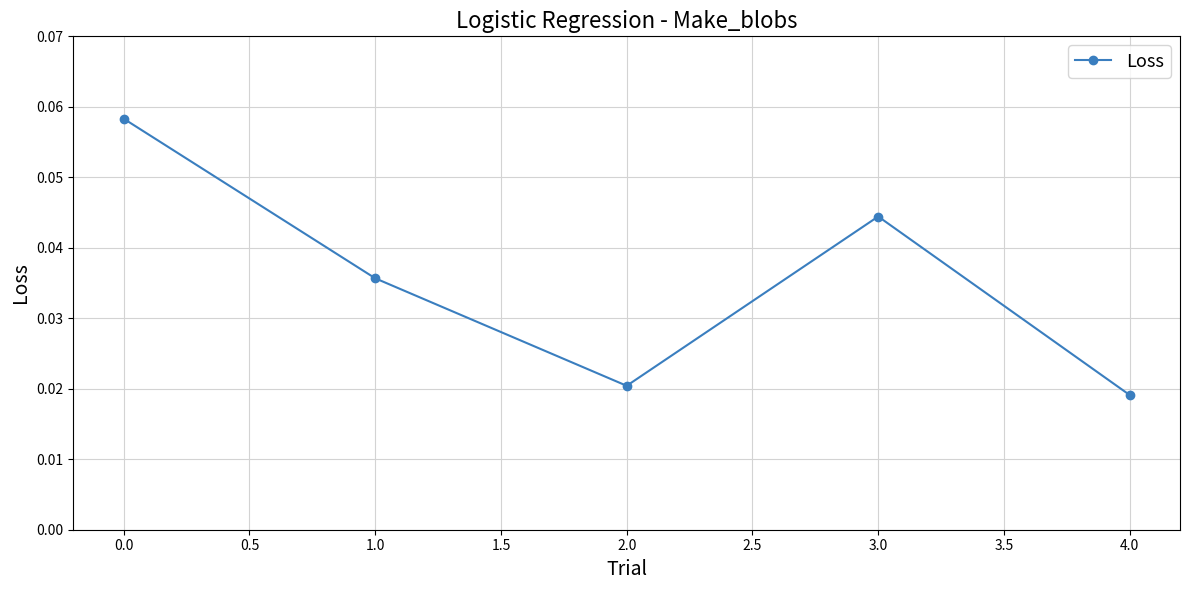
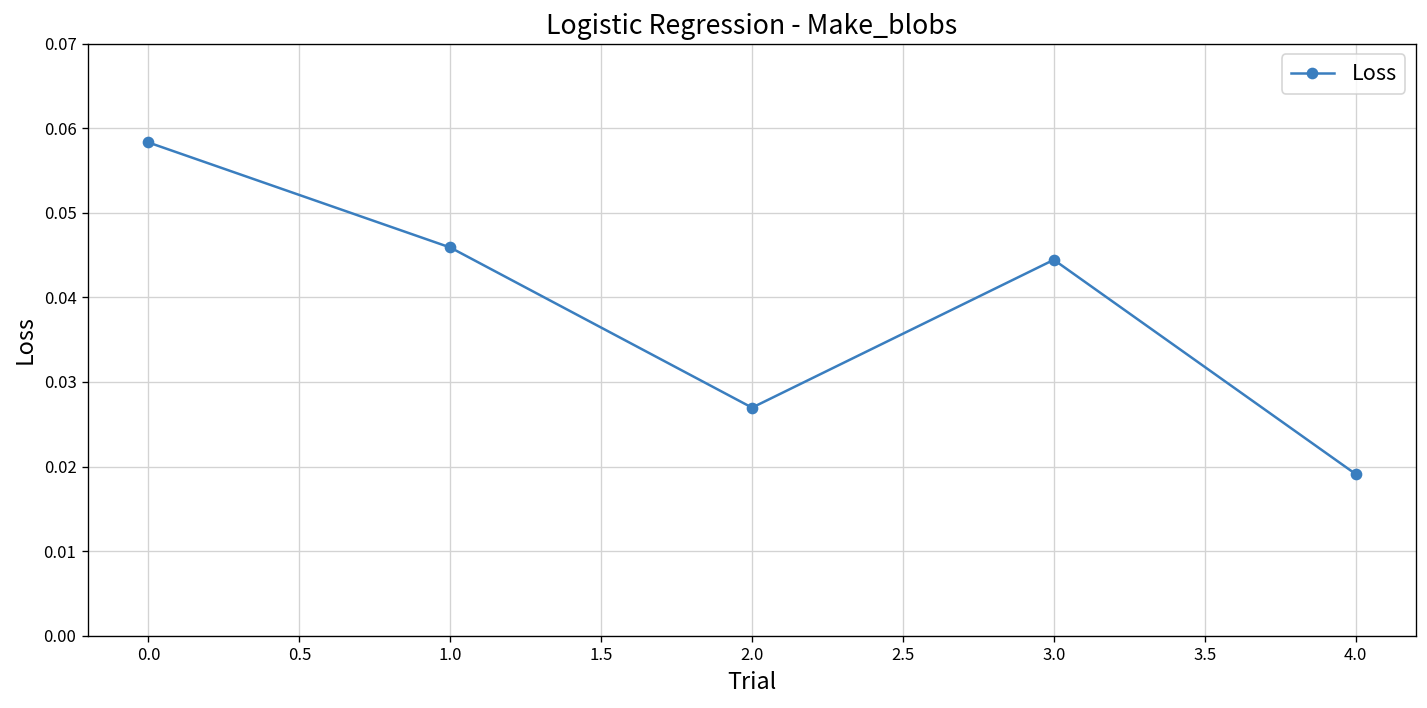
1.0: 0.036 -> 0.046
2.0: 0.020 -> 0.027
